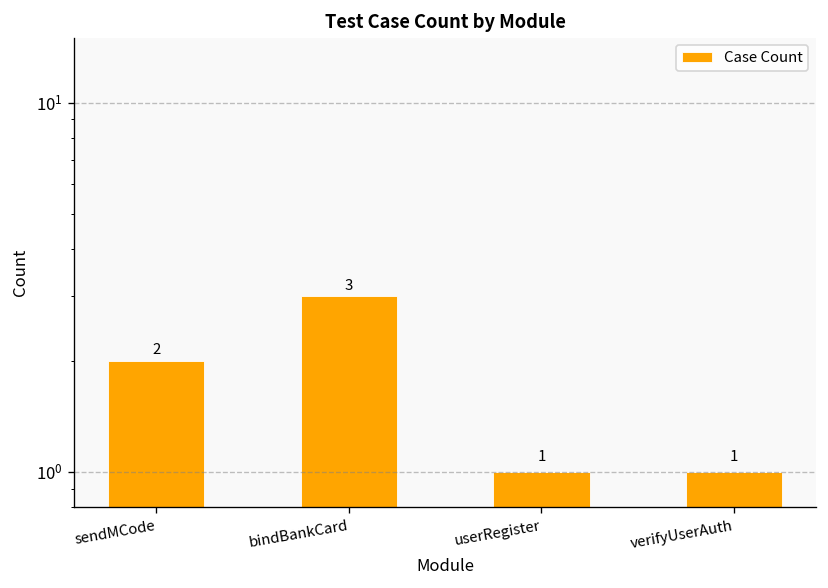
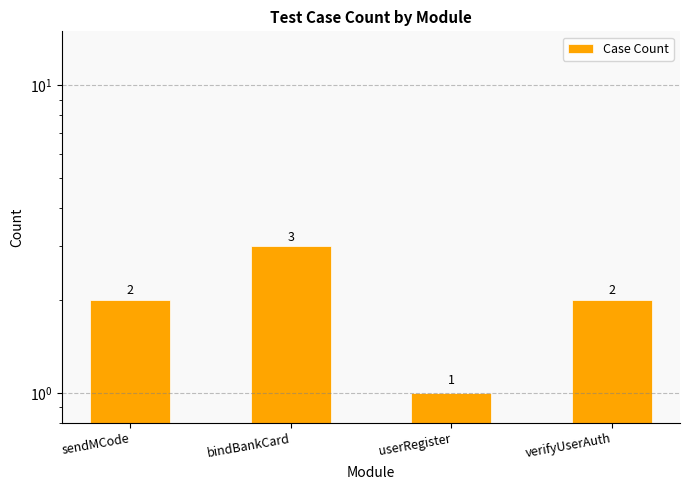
verifyUserAuth: 1 -> 2
